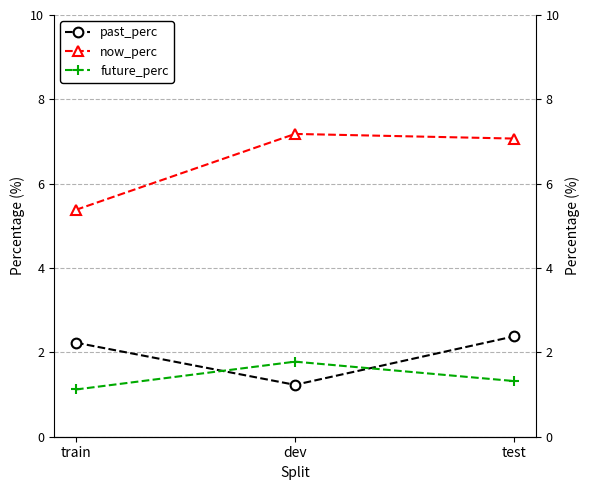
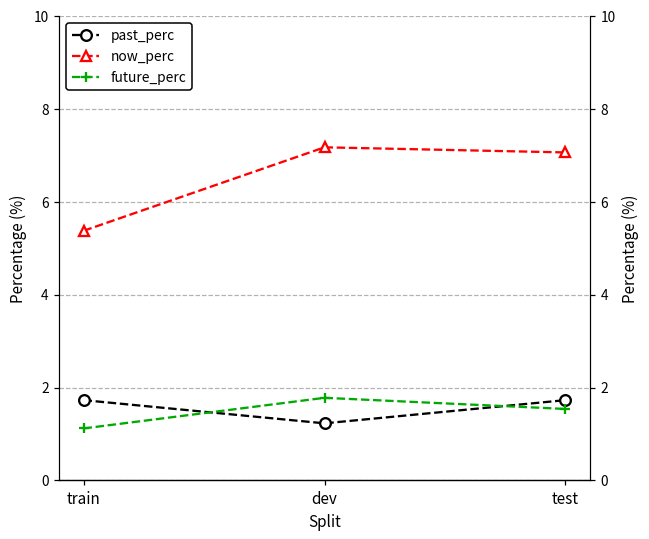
past_perc, train: 2.2 -> 1.7
past_perc, test: 2.4 -> 1.7
future_perc, test: 1.3 -> 1.5
